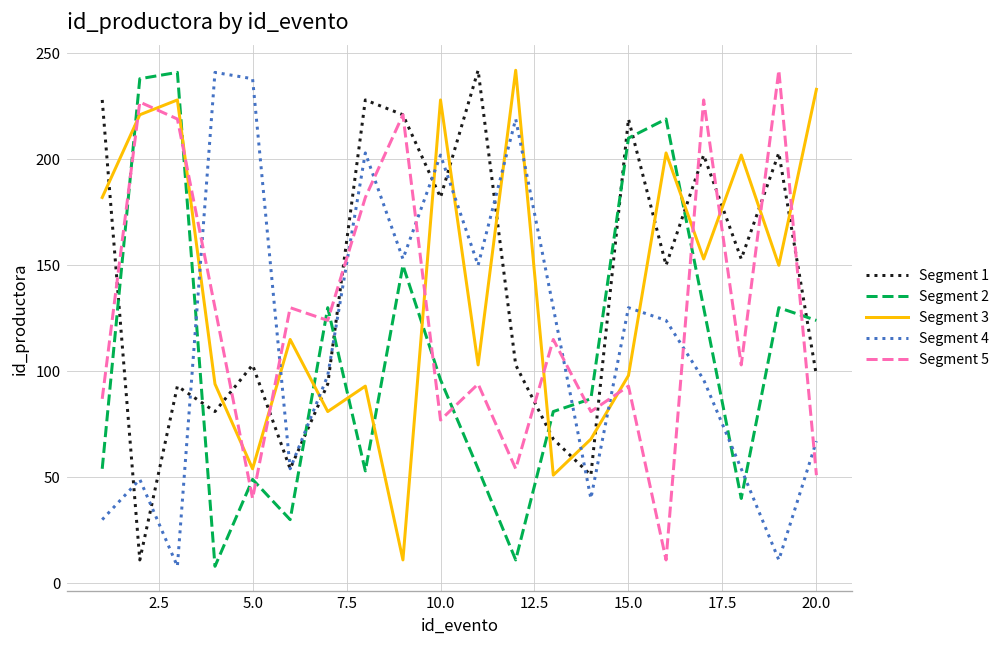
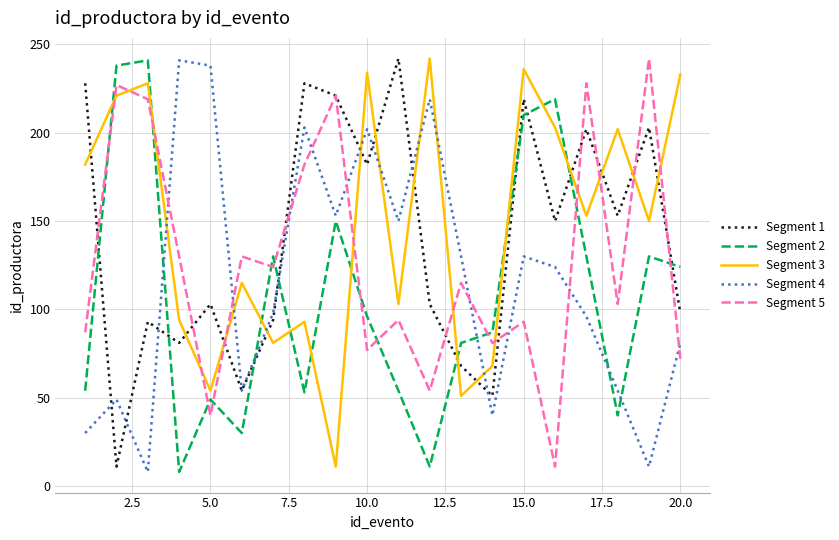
Segment 3, 10.0: 228 -> 234
Segment 3, 15.0: 98 -> 236
Segment 4, 20.0: 67 -> 81
Segment 5, 20.0: 51 -> 72
